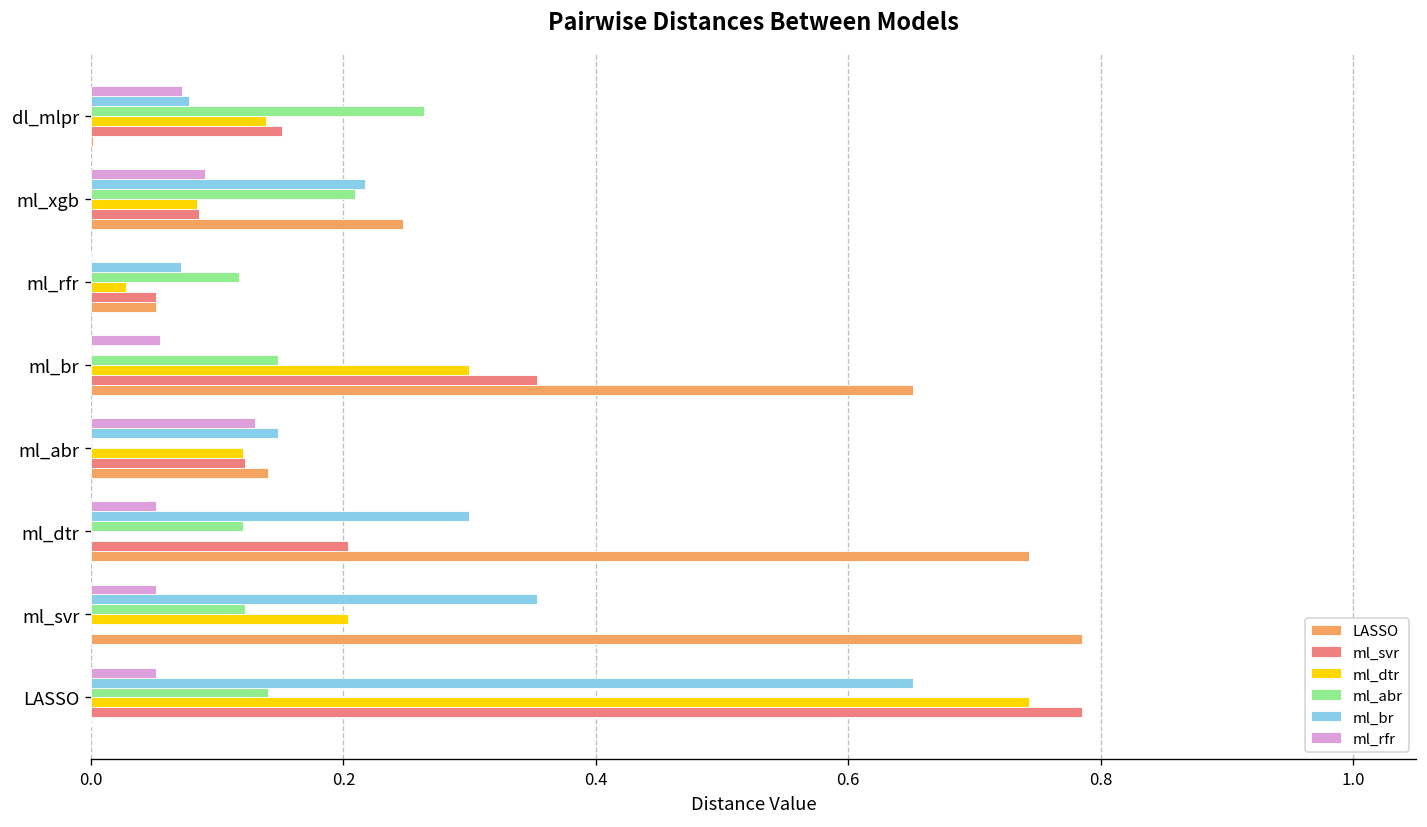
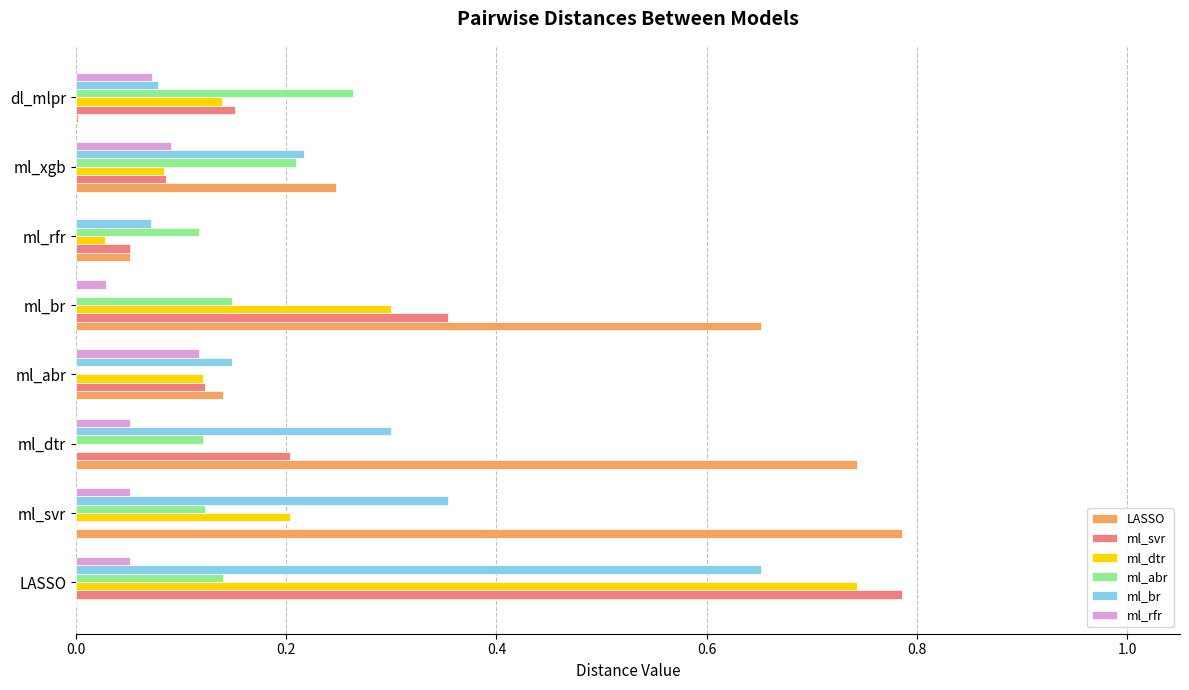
ml_rfr, ml_br: 0.055 -> 0.029
ml_rfr, ml_abr: 0.130 -> 0.117
